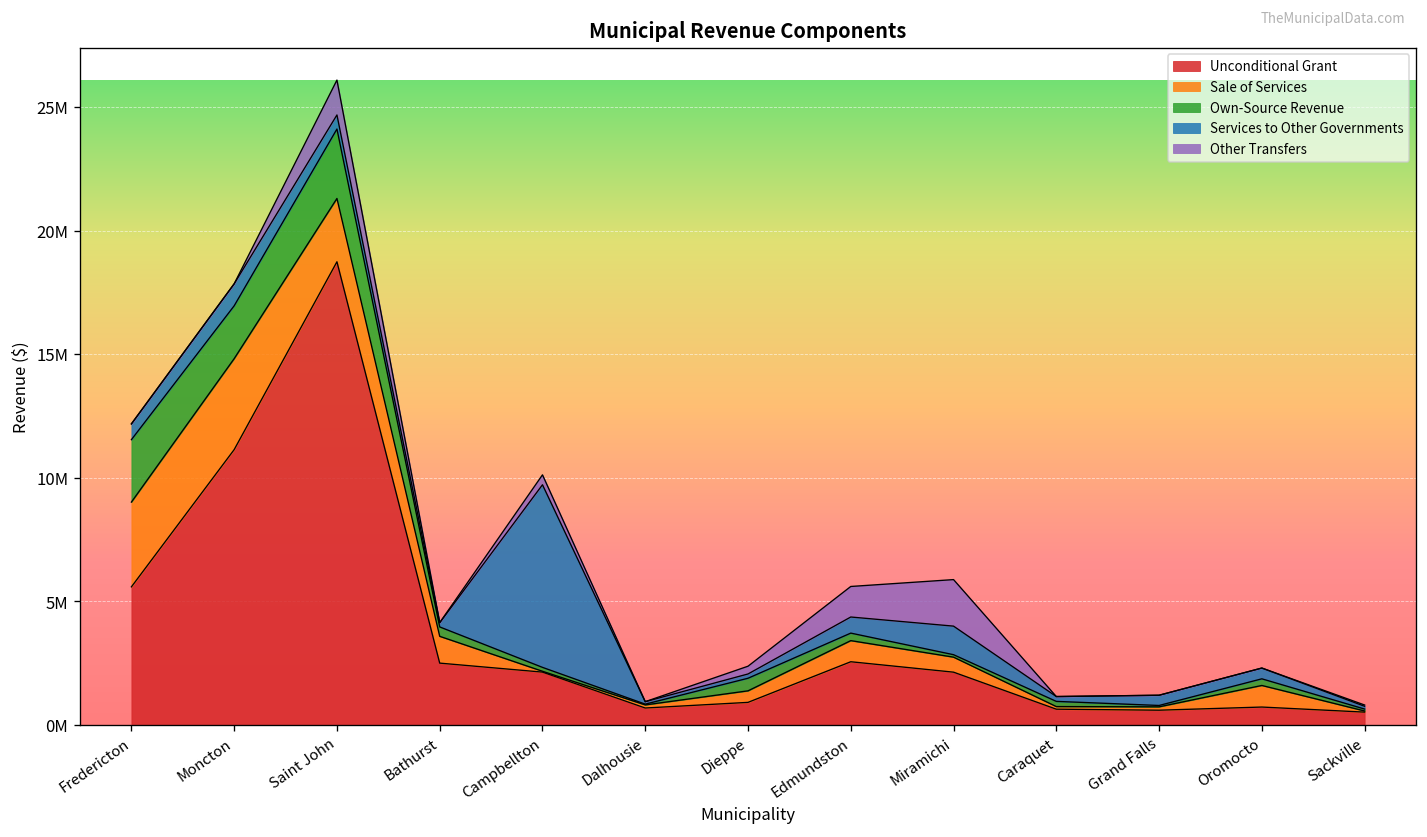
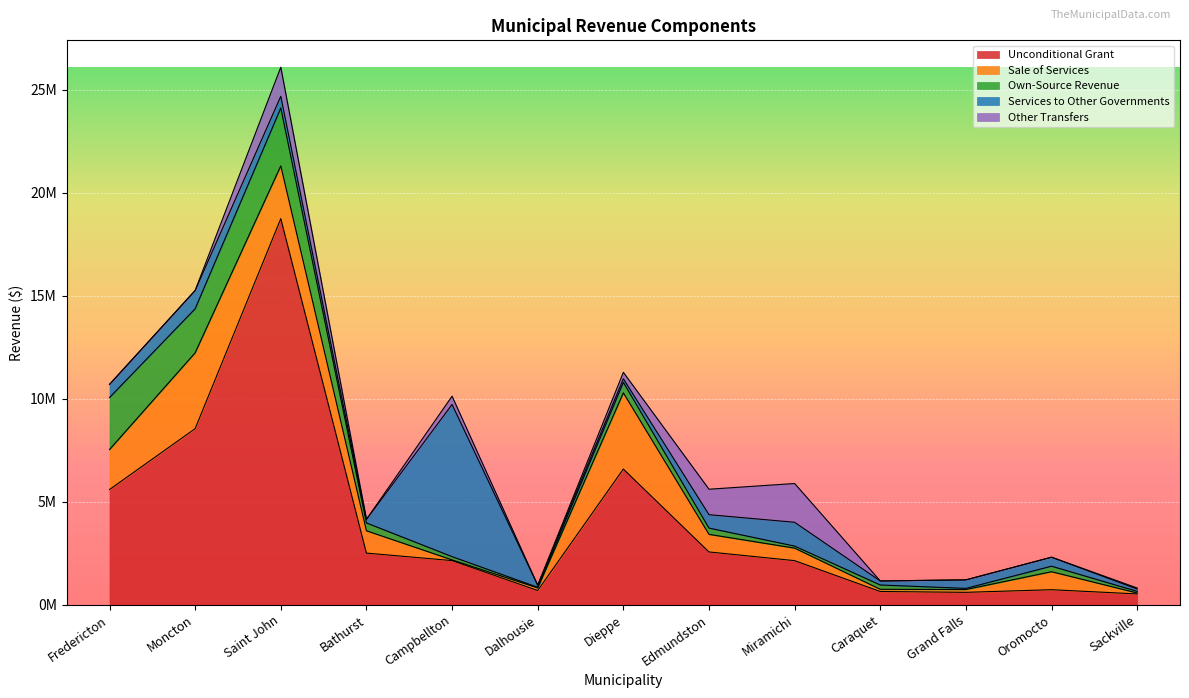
Sale of Services, Fredericton: 3400000 -> 1900000
Unconditional Grant, Moncton: 11100000 -> 8500000
Unconditional Grant, Dieppe: 900000 -> 6600000
Sale of Services, Dieppe: 500000 -> 3700000
